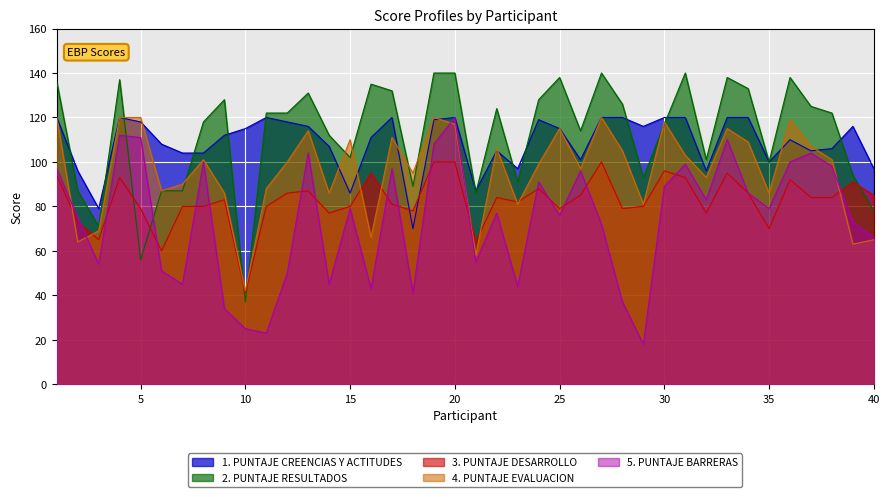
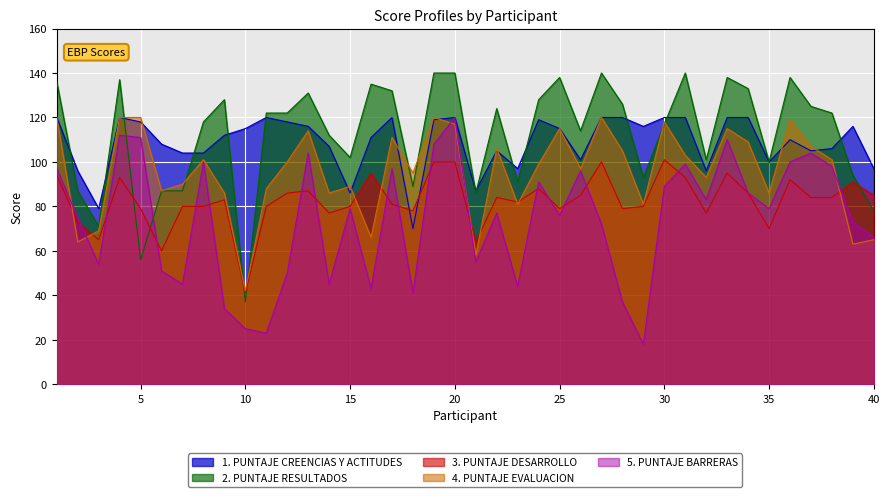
4. PUNTAJE EVALUACION, 15: 110 -> 89
3. PUNTAJE DESARROLLO, 30: 96 -> 101
